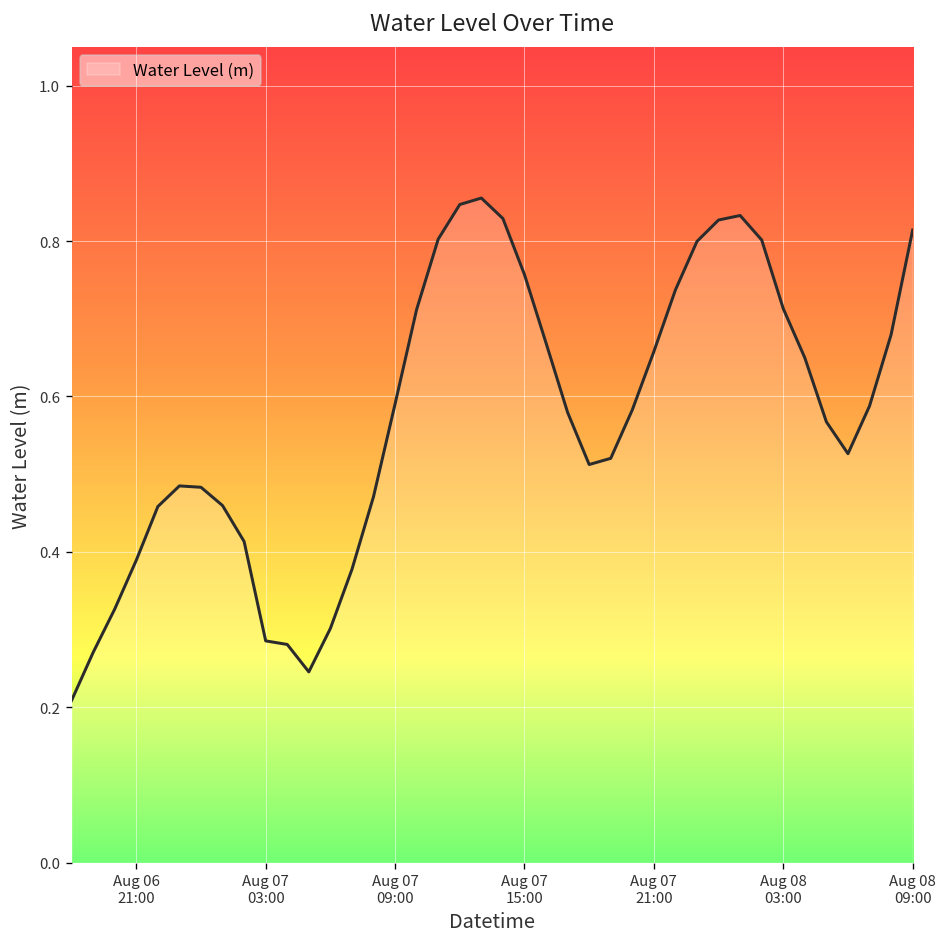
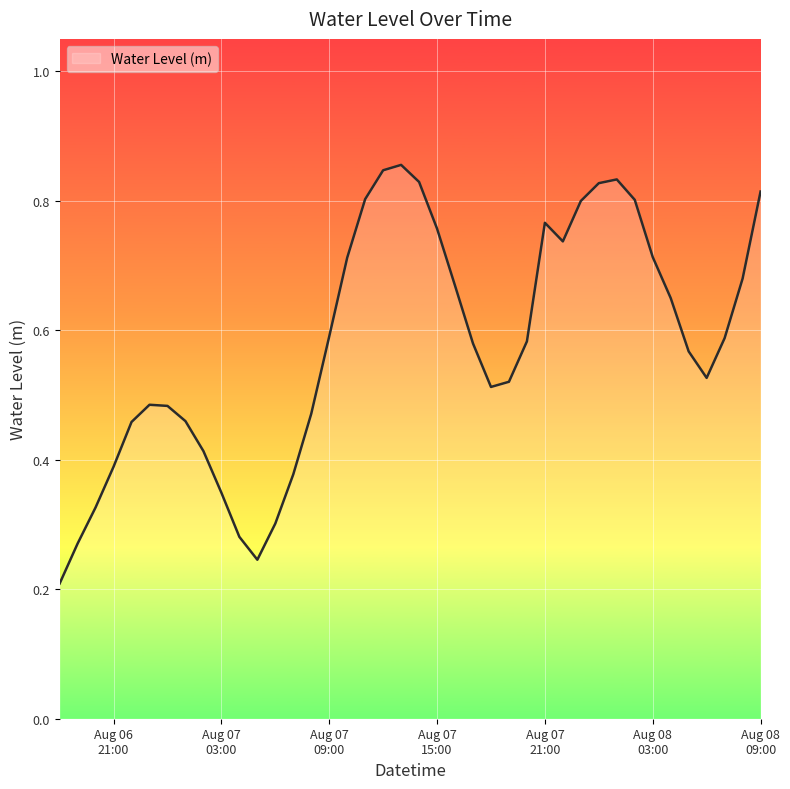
Aug 07 03:00: 0.29 -> 0.35
Aug 07 21:00: 0.66 -> 0.77
